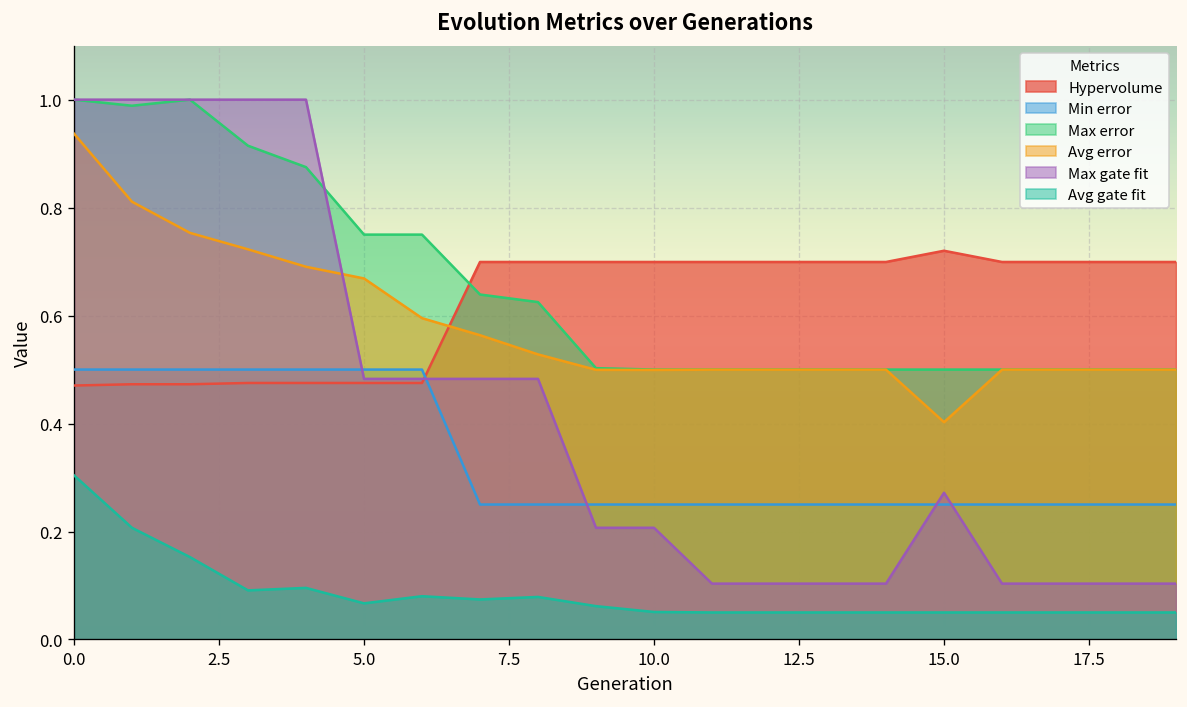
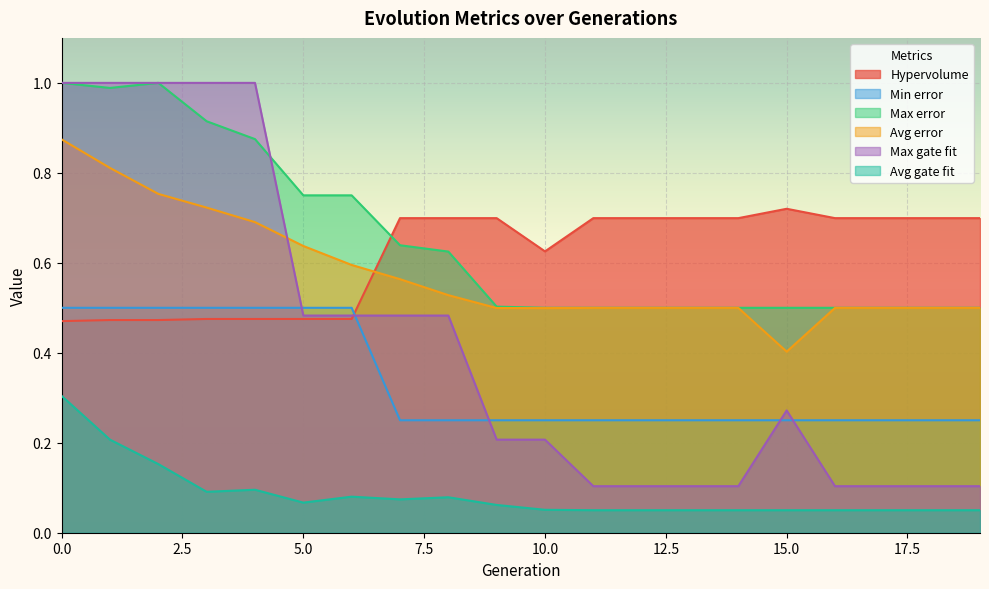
Avg error, 0.0: 0.94 -> 0.87
Avg error, 5.0: 0.67 -> 0.64
Hypervolume, 10.0: 0.70 -> 0.63
